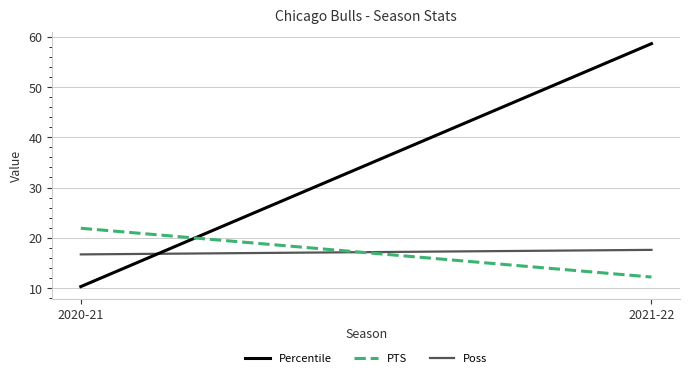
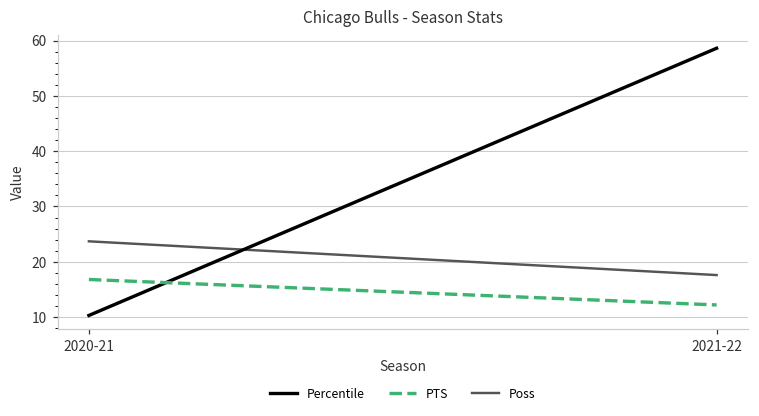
PTS, 2020-21: 22 -> 17
Poss, 2020-21: 17 -> 24
